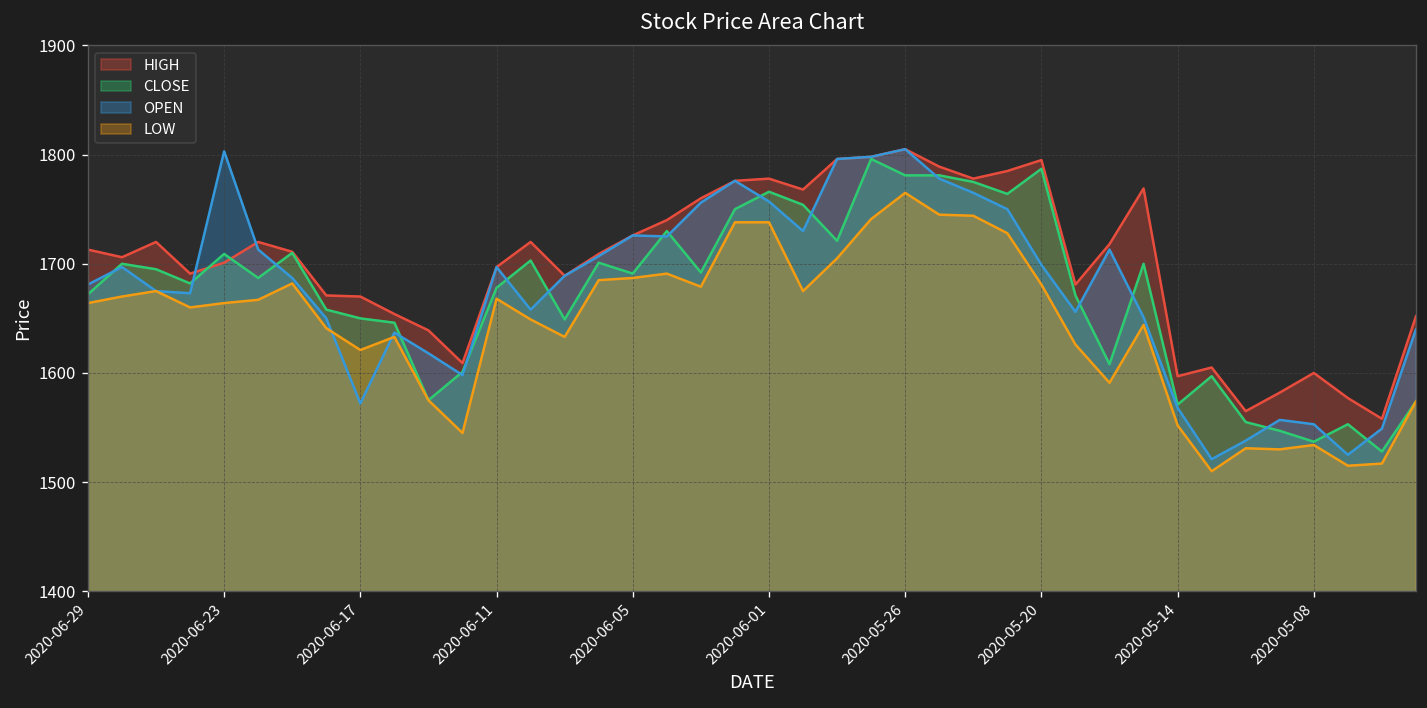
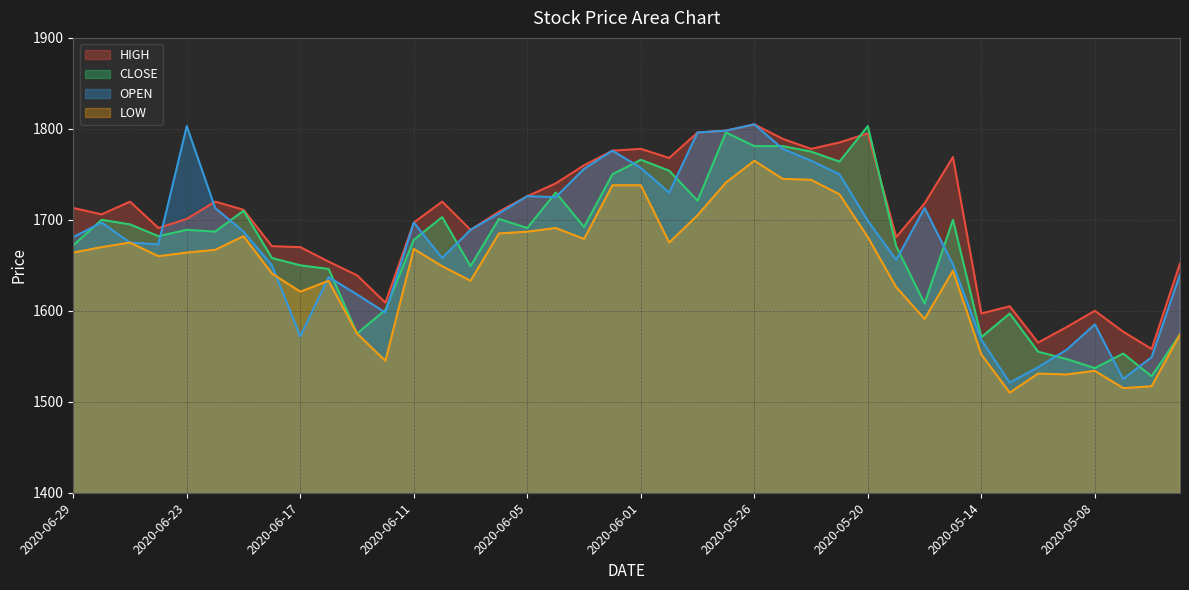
CLOSE, 2020-06-23: 1710 -> 1690
CLOSE, 2020-05-20: 1790 -> 1800
OPEN, 2020-05-08: 1550 -> 1590
